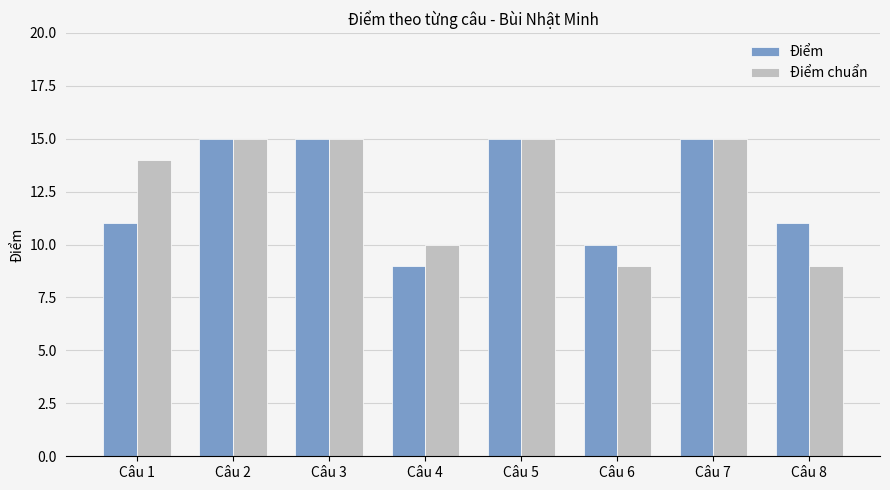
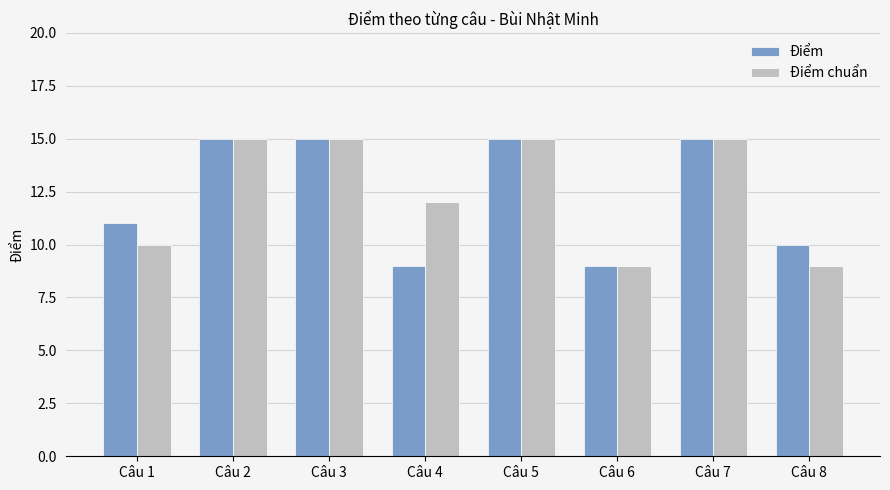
Điểm chuẩn, Câu 1: 14 -> 10
Điểm chuẩn, Câu 4: 10 -> 12
Điểm, Câu 6: 10 -> 9
Điểm, Câu 8: 11 -> 10
